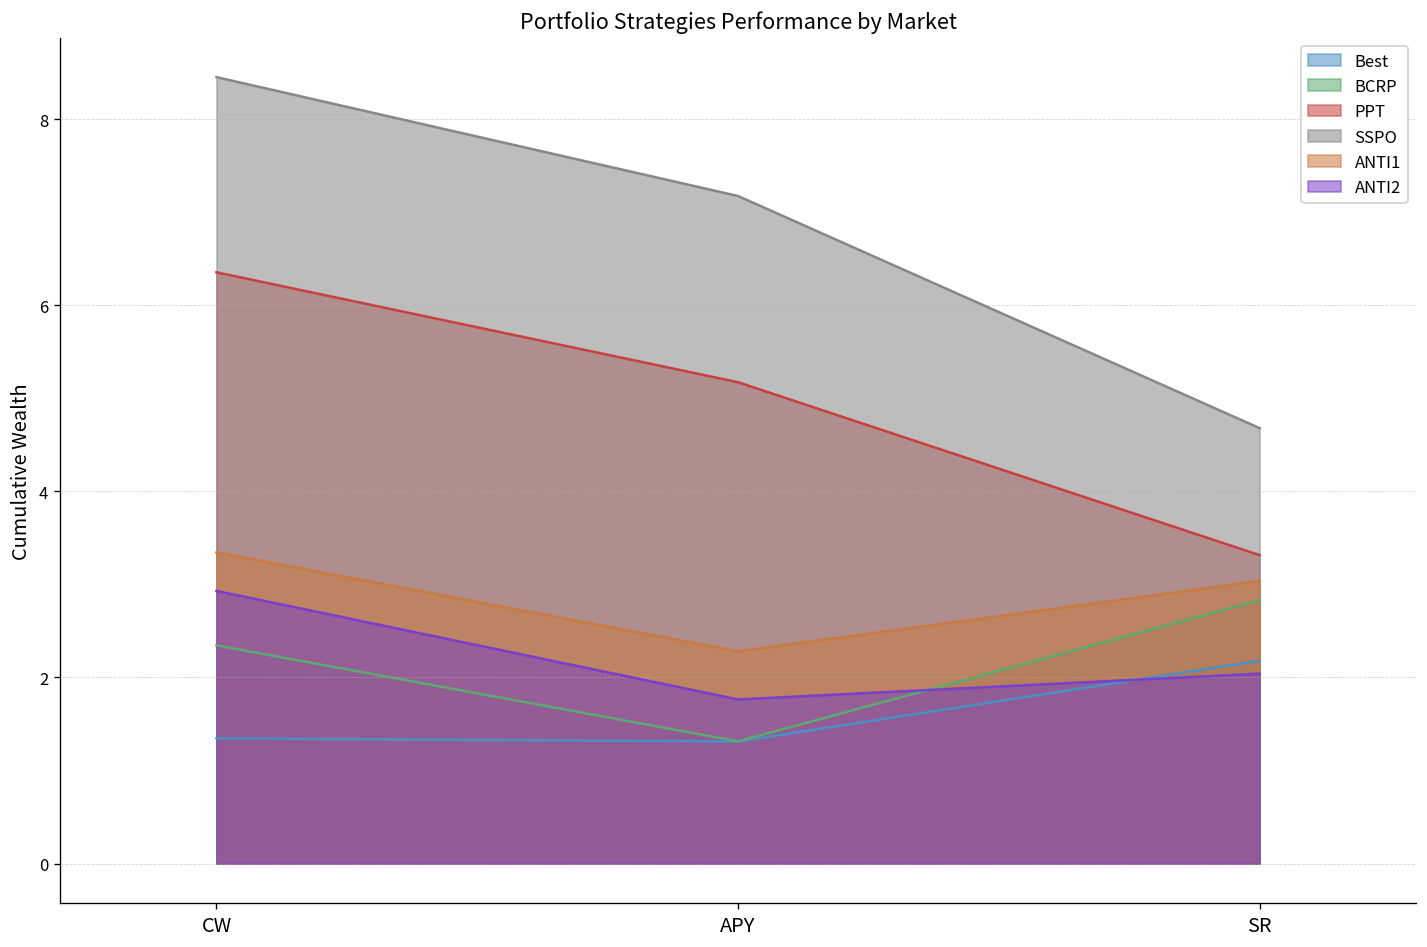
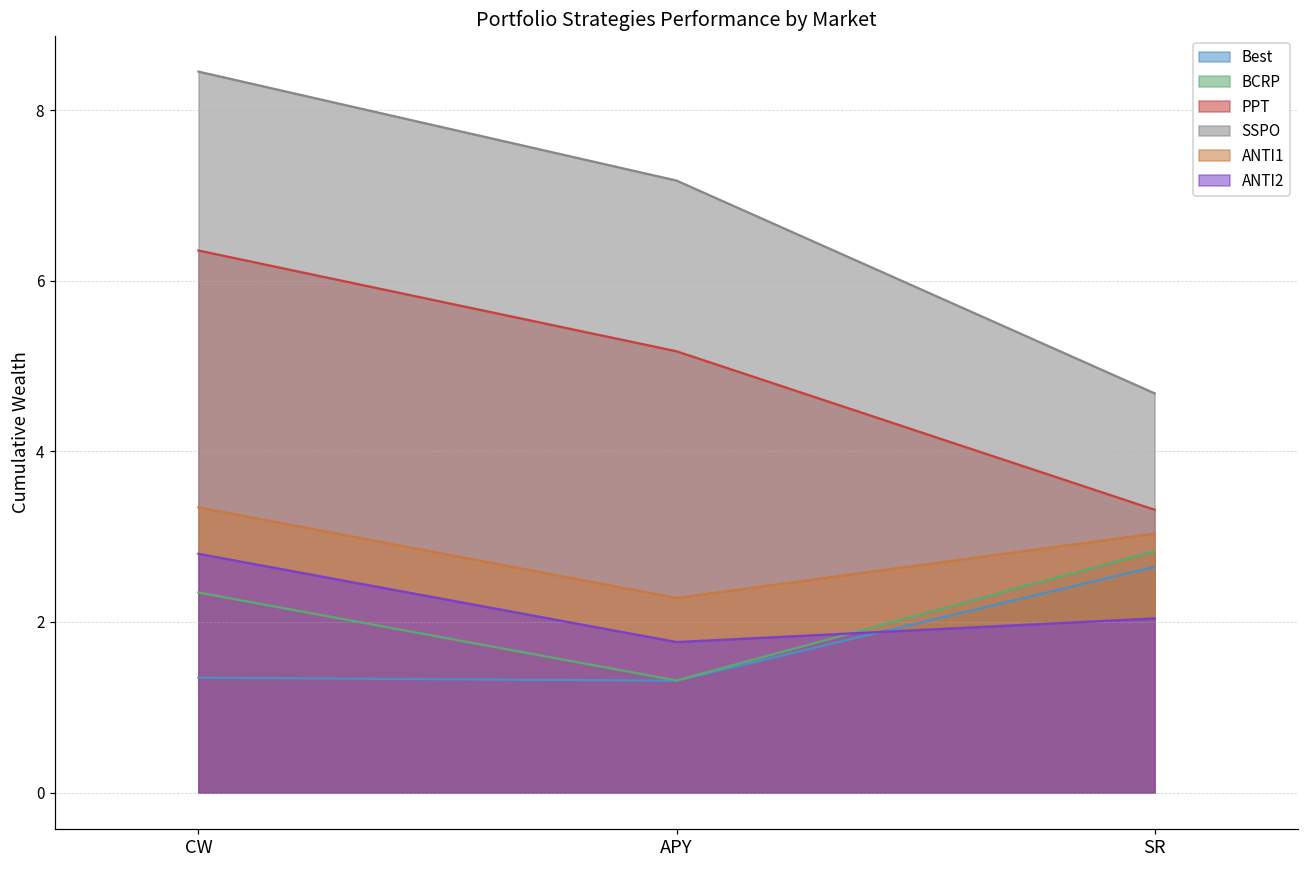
ANTI2, CW: 2.9 -> 2.8
Best, SR: 2.2 -> 2.6
